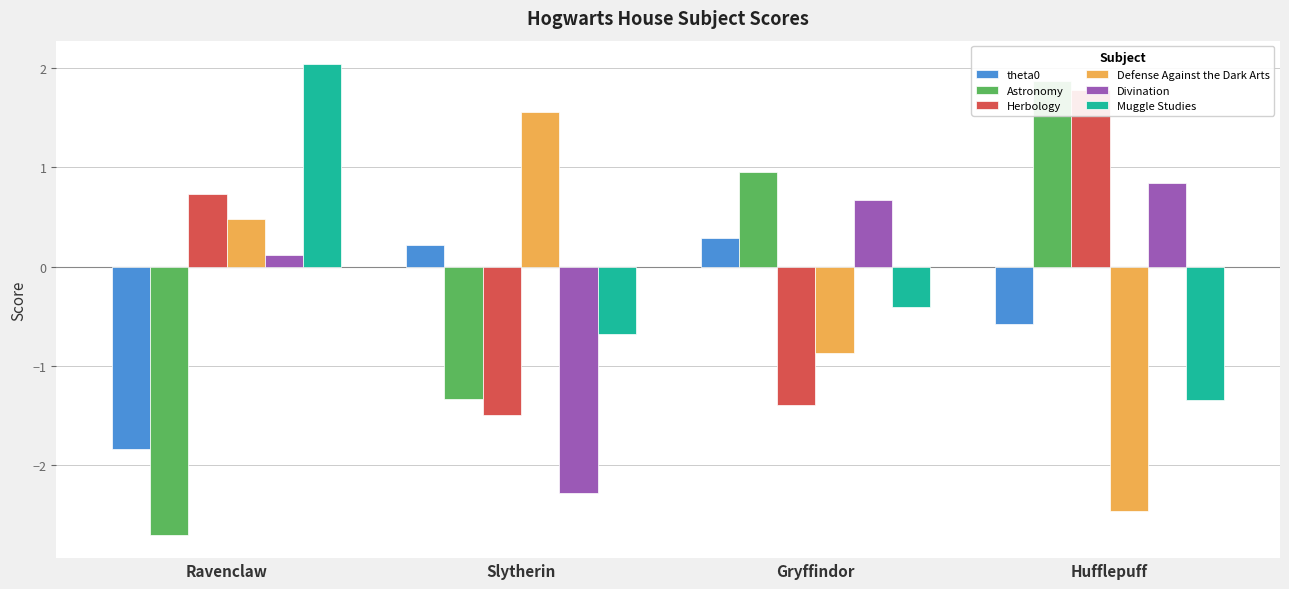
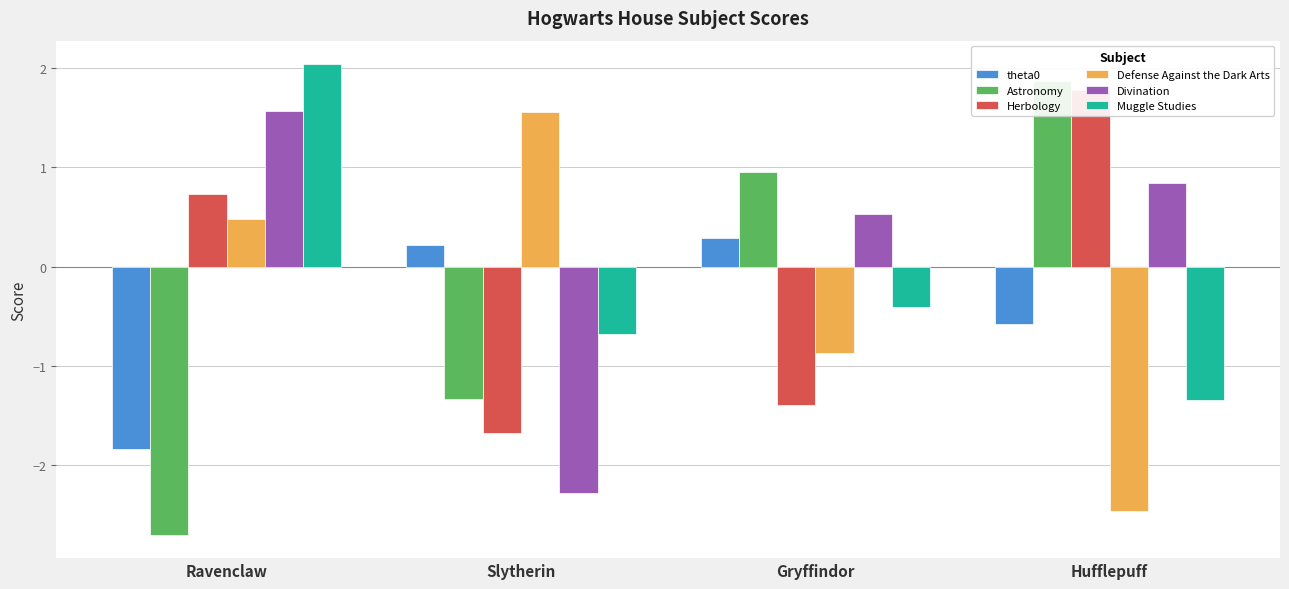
Divination, Ravenclaw: 0.1 -> 1.6
Herbology, Slytherin: -1.5 -> -1.7
Divination, Gryffindor: 0.7 -> 0.5
